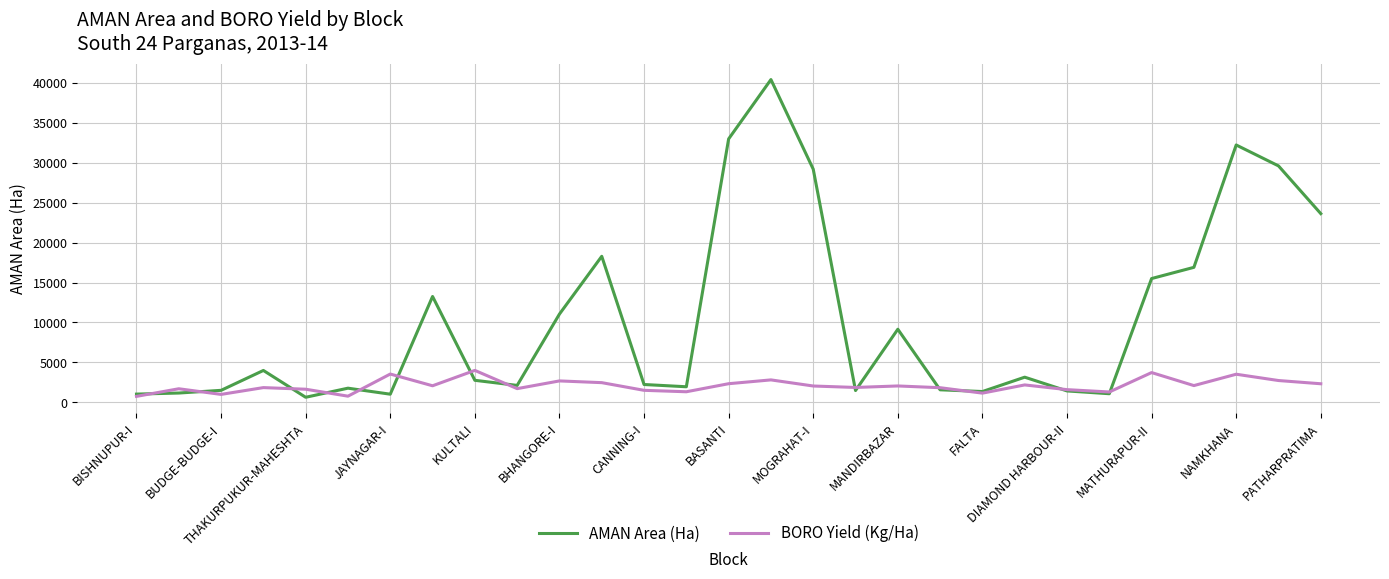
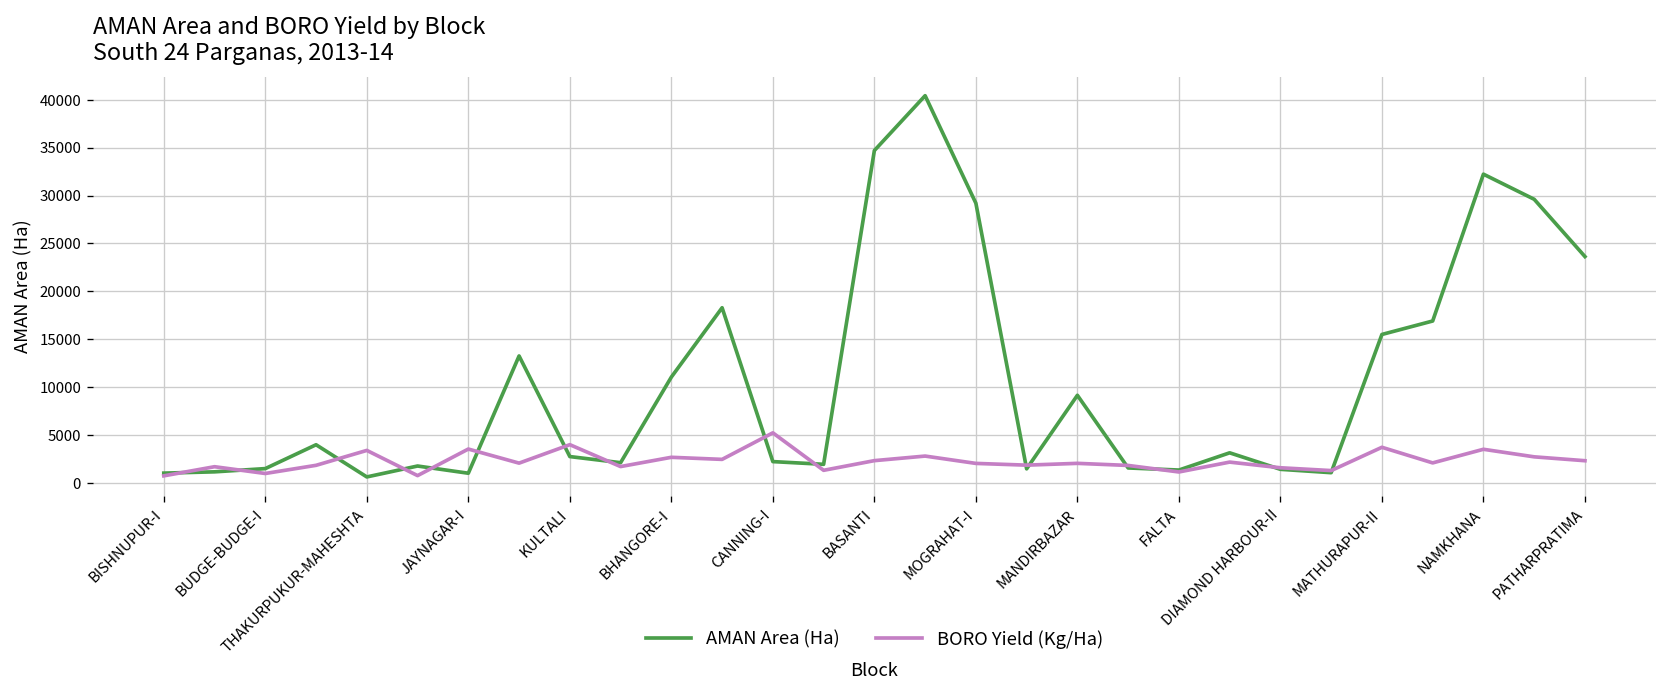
BORO Yield (Kg/Ha), THAKURPUKUR-MAHESHTA: 2000 -> 3000
BORO Yield (Kg/Ha), CANNING-I: 1000 -> 5000
AMAN Area (Ha), BASANTI: 33000 -> 35000
